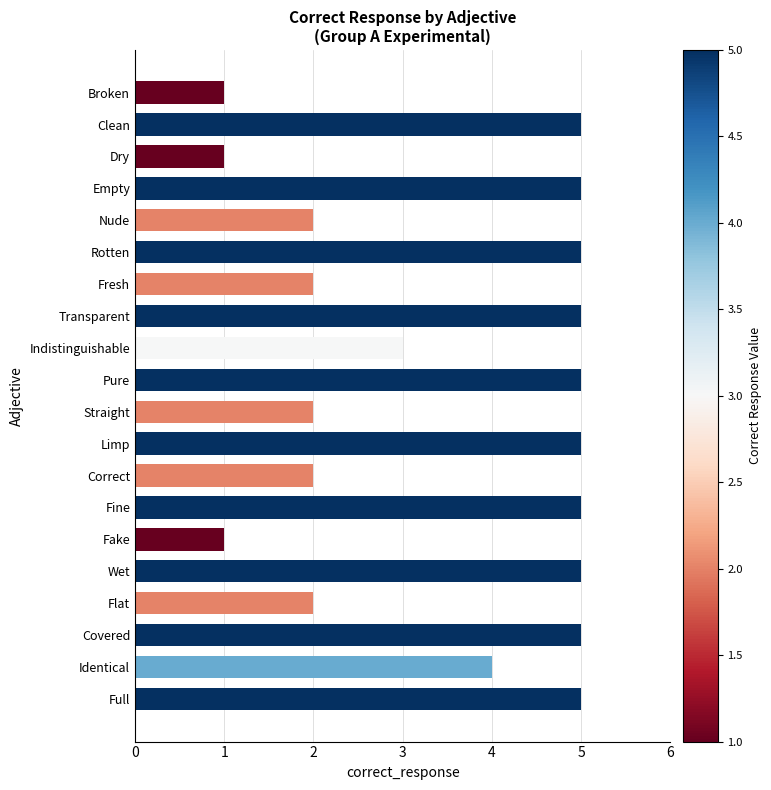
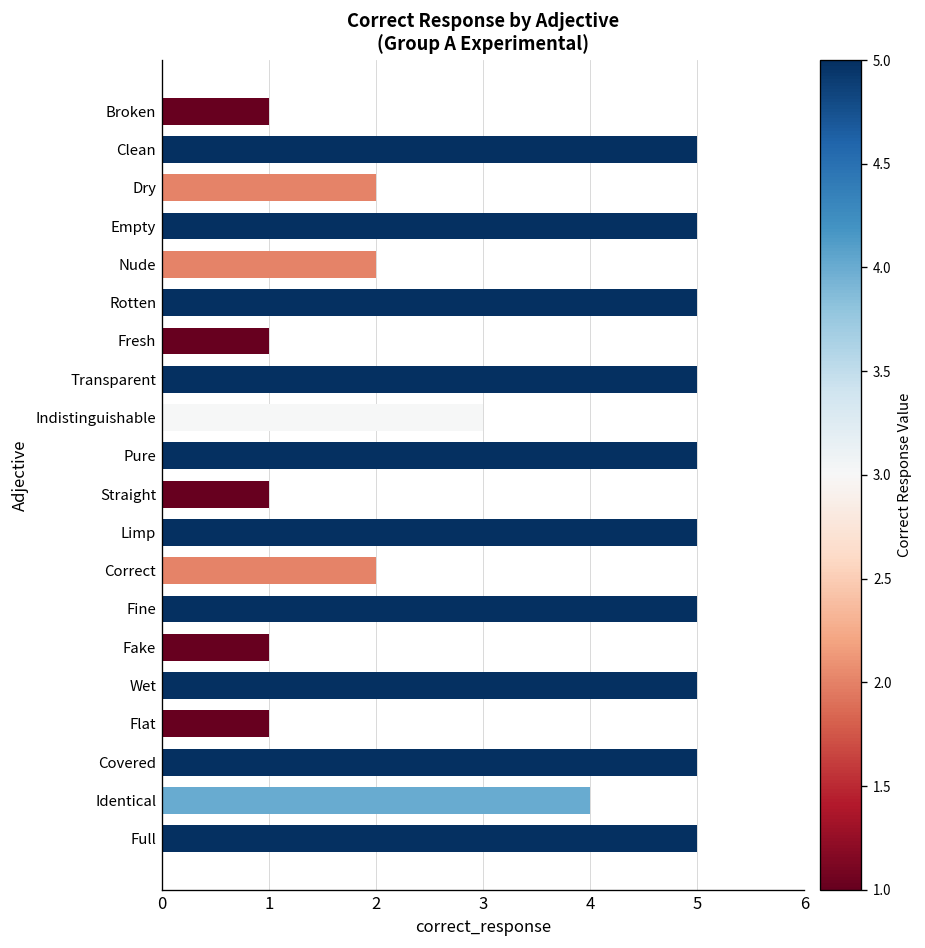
Dry: 1 -> 2
Fresh: 2 -> 1
Straight: 2 -> 1
Flat: 2 -> 1
